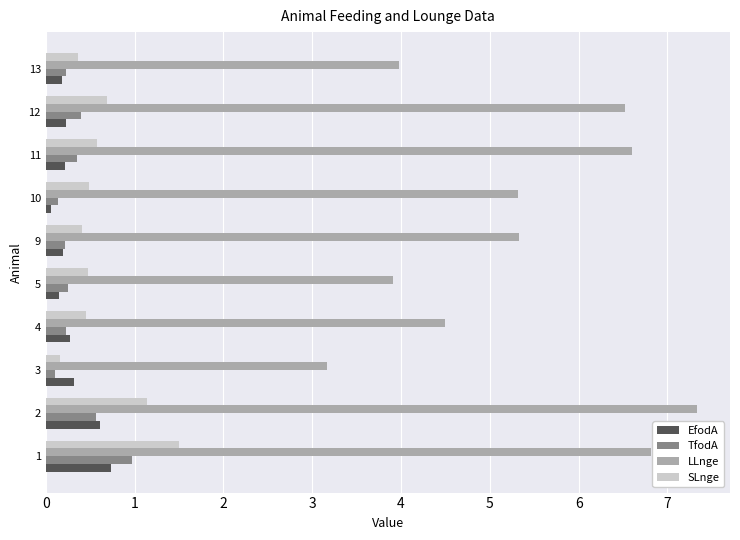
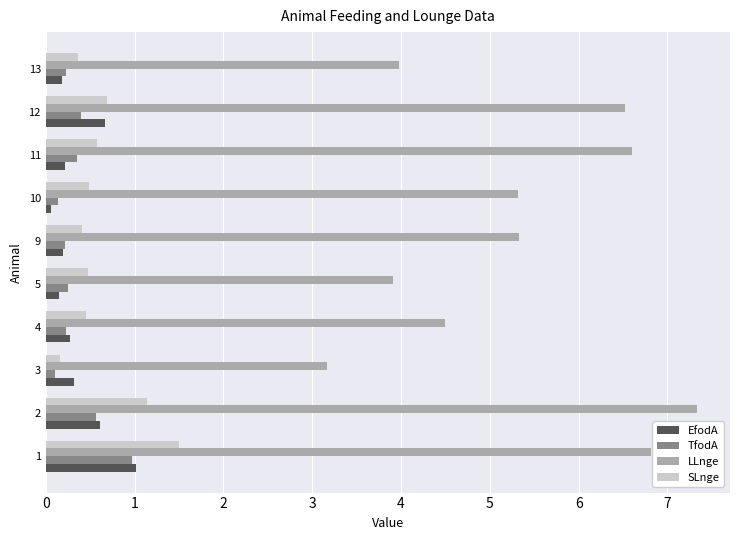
EfodA, 12: 0.2 -> 0.7
EfodA, 1: 0.7 -> 1.0
